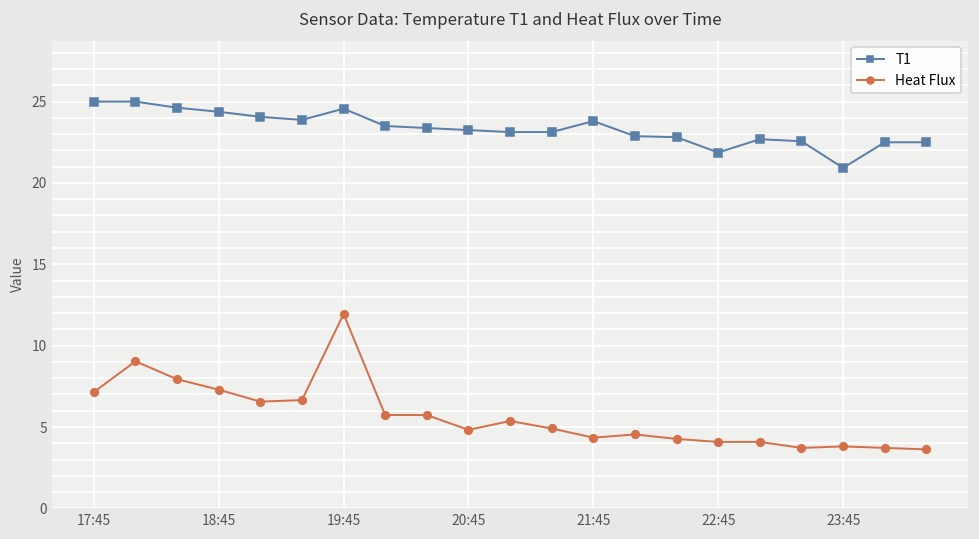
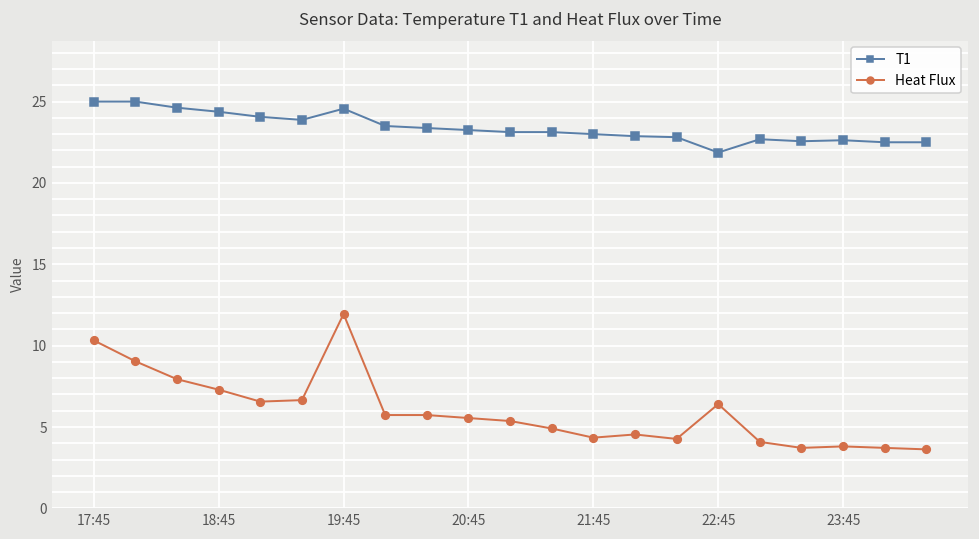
Heat Flux, 17:45: 7.1 -> 10.3
Heat Flux, 20:45: 4.8 -> 5.6
T1, 21:45: 23.8 -> 23.0
Heat Flux, 22:45: 4.1 -> 6.4
T1, 23:45: 20.9 -> 22.6
